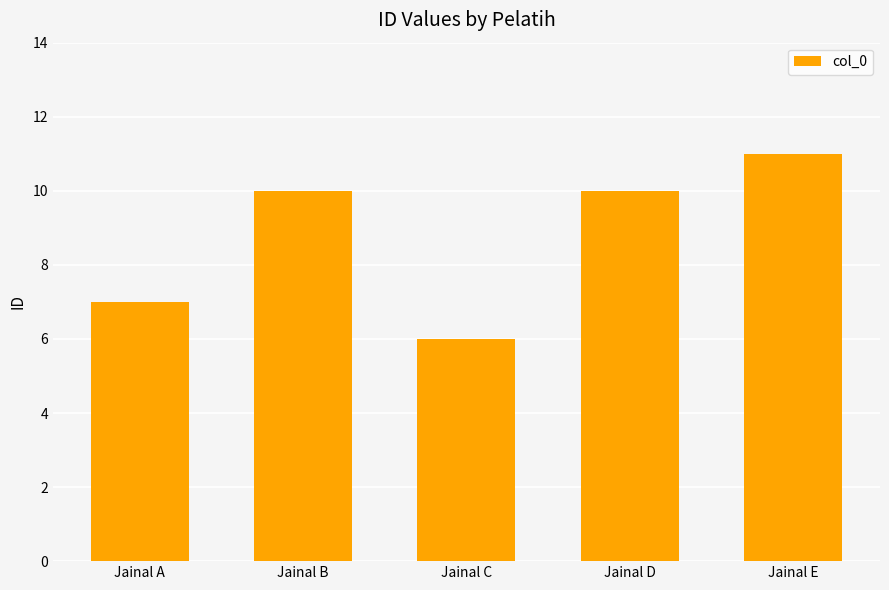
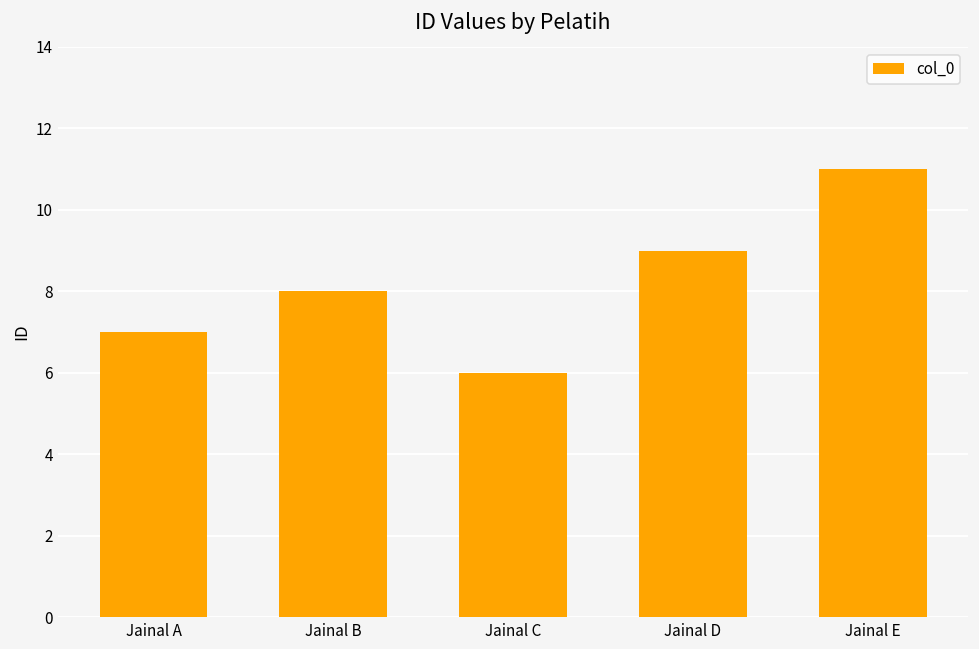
Jainal B: 10 -> 8
Jainal D: 10 -> 9
